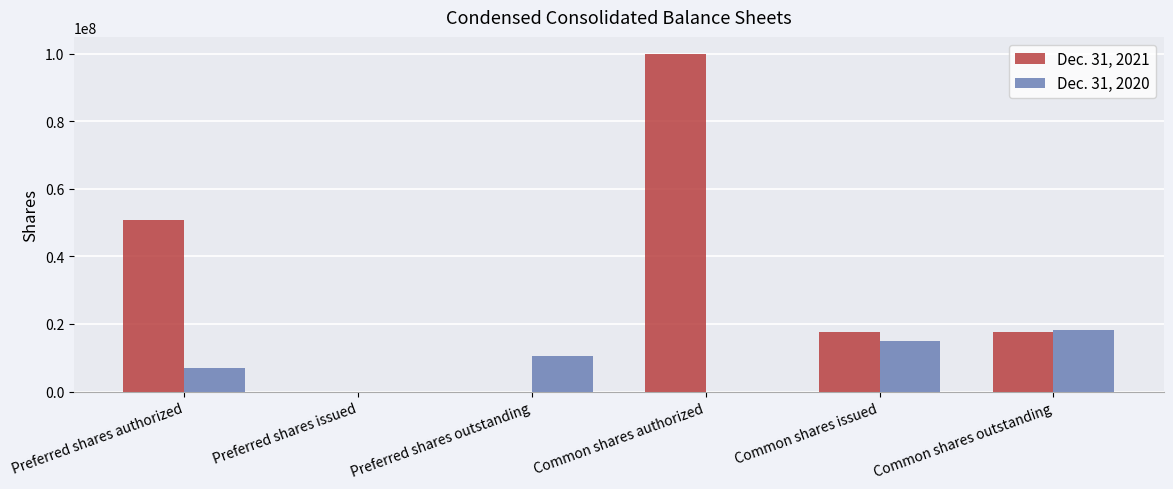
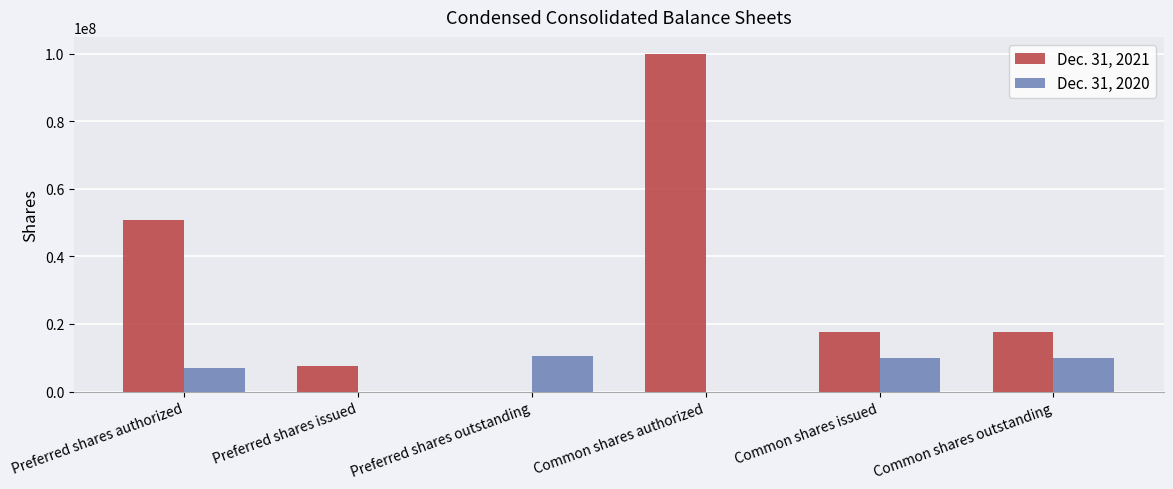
Dec. 31, 2021, Preferred shares issued: 0 -> 8000000
Dec. 31, 2020, Common shares issued: 15000000 -> 10000000
Dec. 31, 2020, Common shares outstanding: 18000000 -> 10000000
